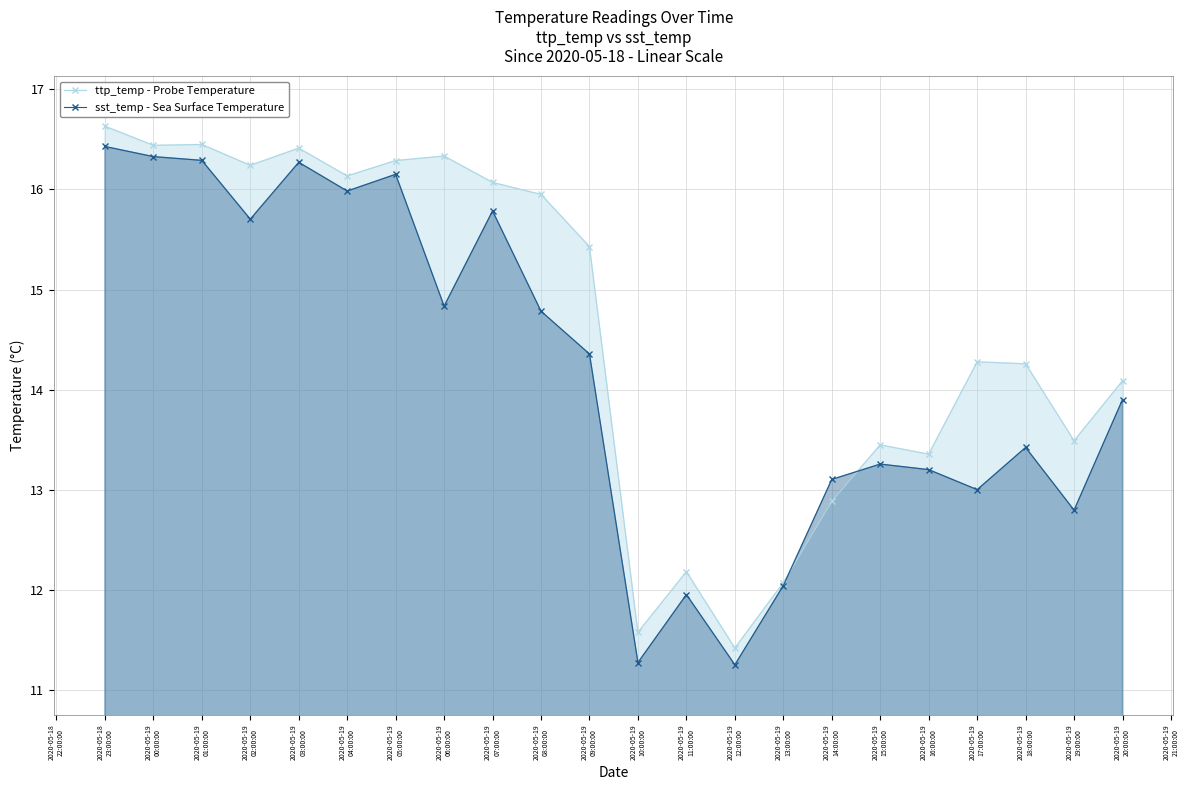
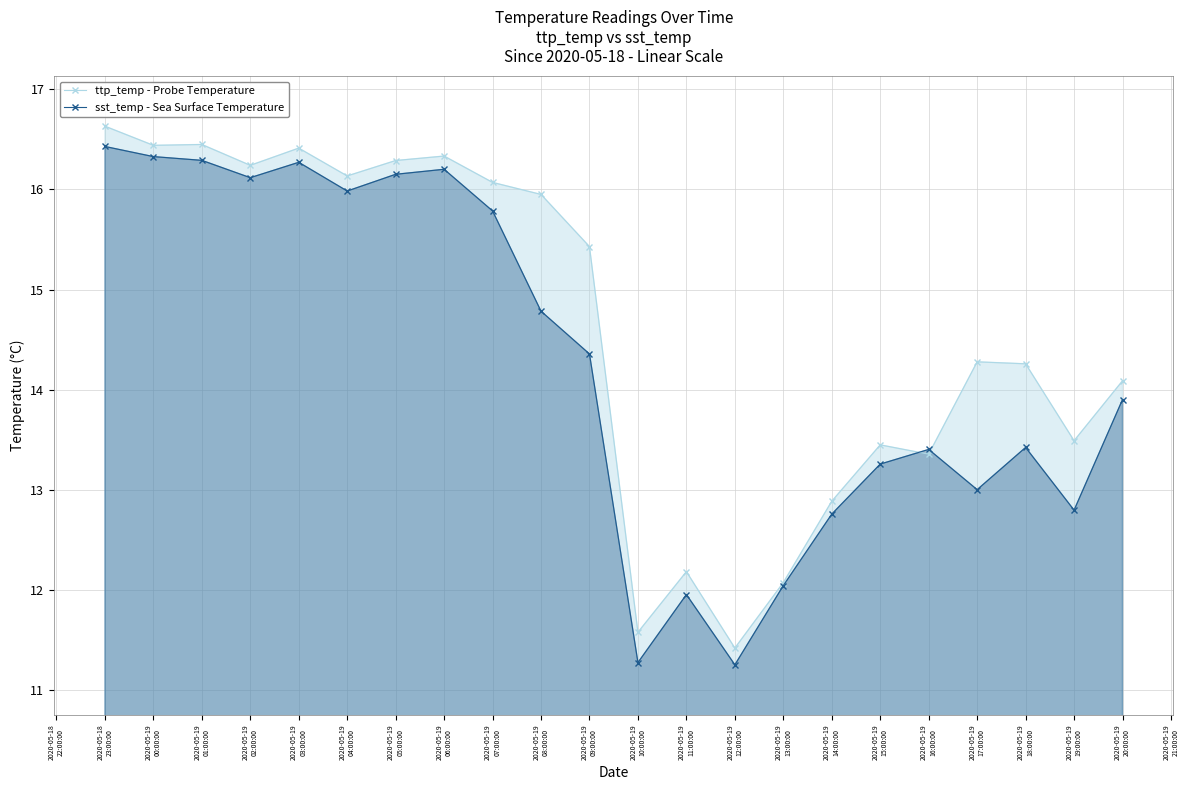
sst_temp - Sea Surface Temperature, 2020-05-19 02:00:00: 15.70 -> 16.12
sst_temp - Sea Surface Temperature, 2020-05-19 06:00:00: 14.84 -> 16.20
sst_temp - Sea Surface Temperature, 2020-05-19 14:00:00: 13.10 -> 12.76
sst_temp - Sea Surface Temperature, 2020-05-19 16:00:00: 13.20 -> 13.40
